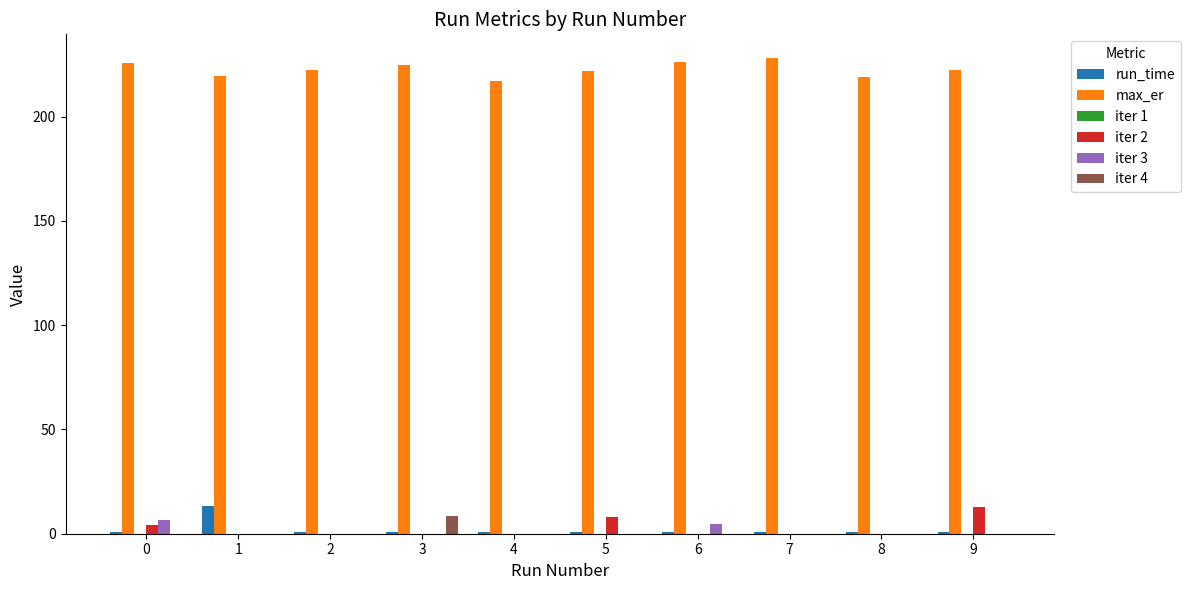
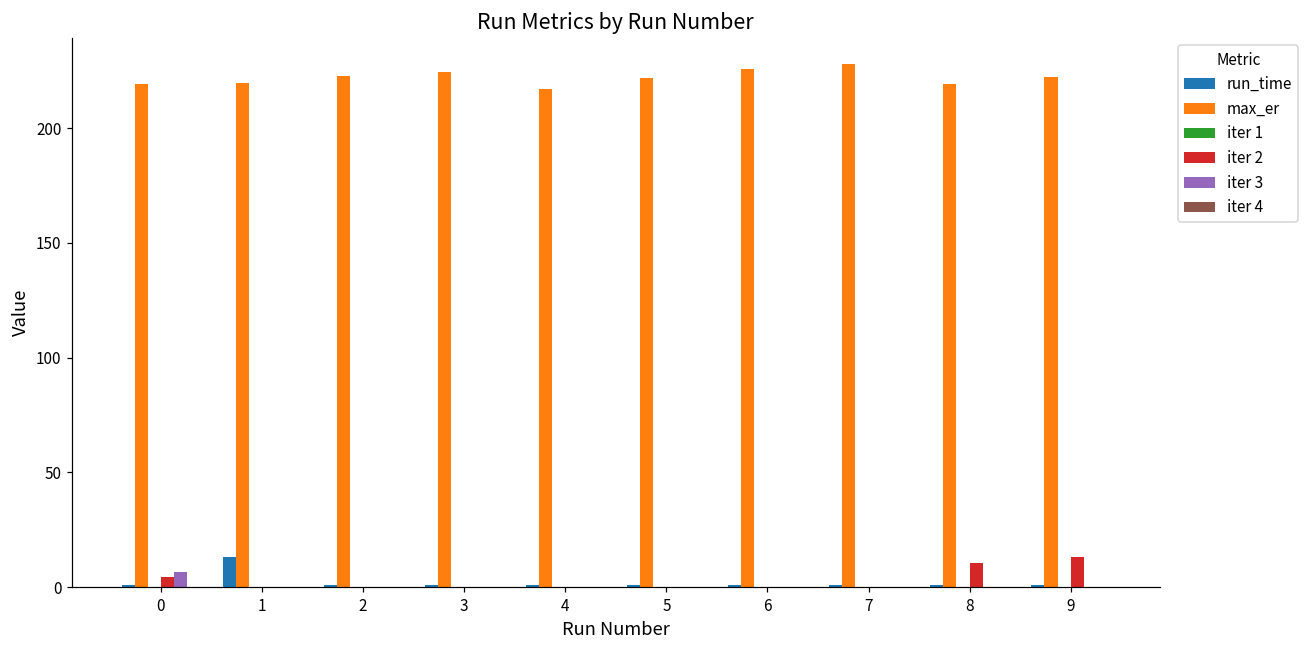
max_er, 0: 226 -> 219
iter 4, 3: 8 -> 0
iter 2, 5: 8 -> 0
iter 3, 6: 5 -> 0
iter 2, 8: 0 -> 11
